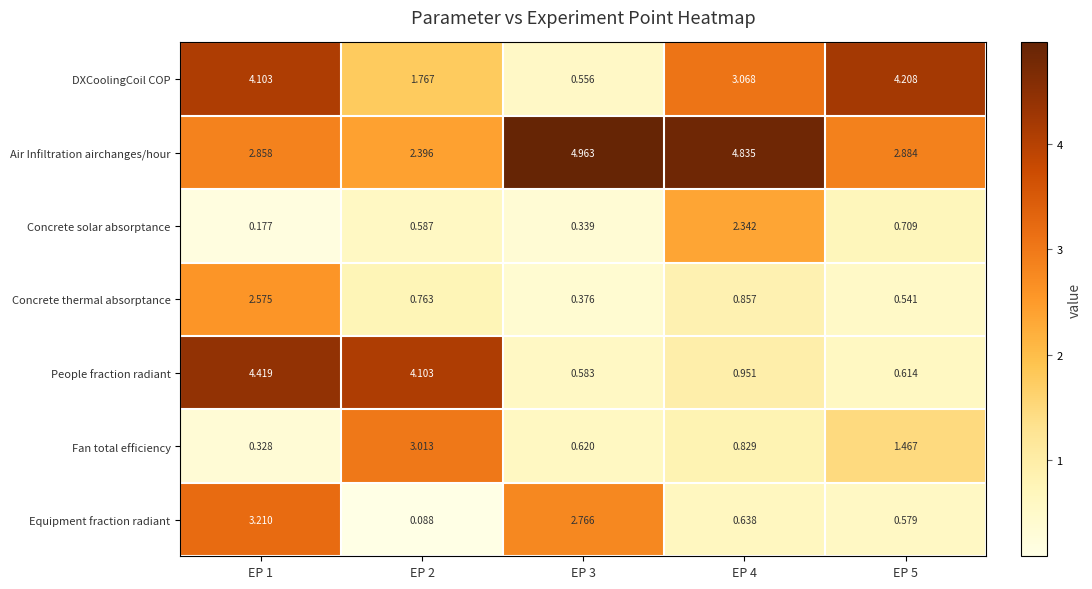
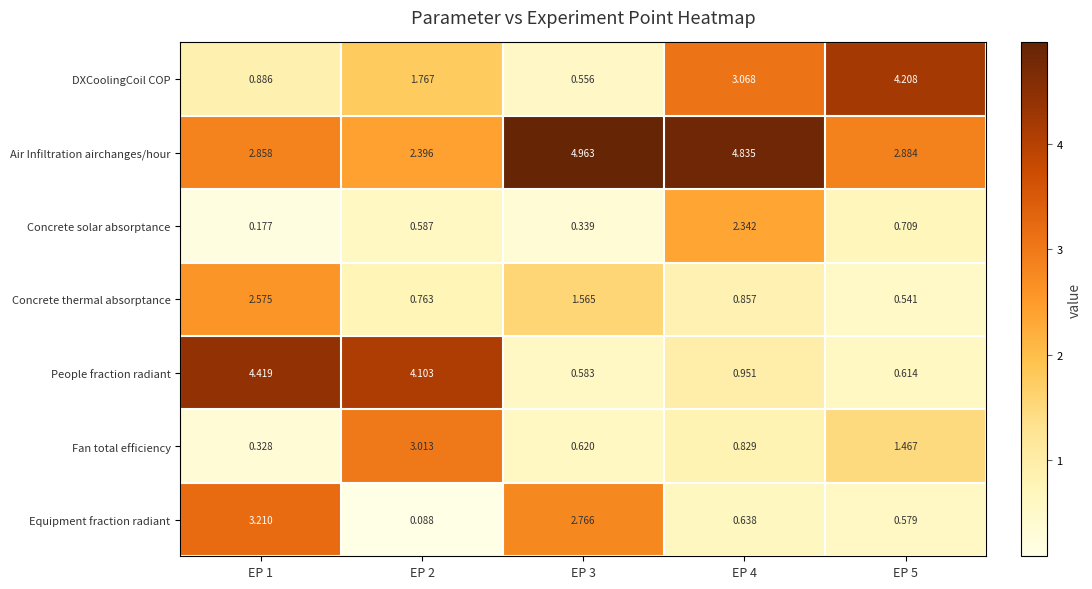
DXCoolingCoil COP, EP 1: 4.103 -> 0.886
Concrete thermal absorptance, EP 3: 0.376 -> 1.565
